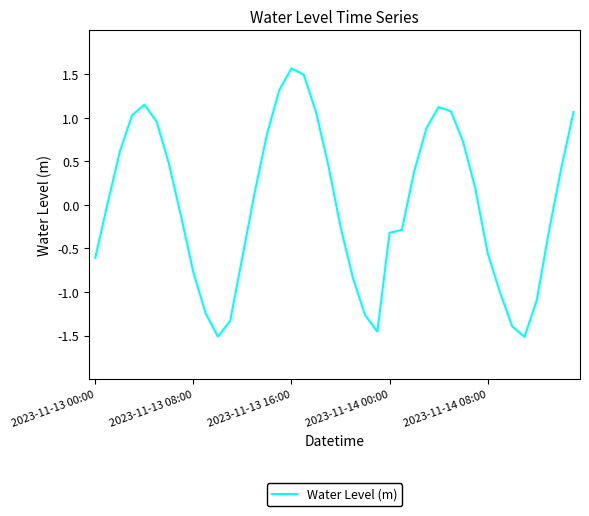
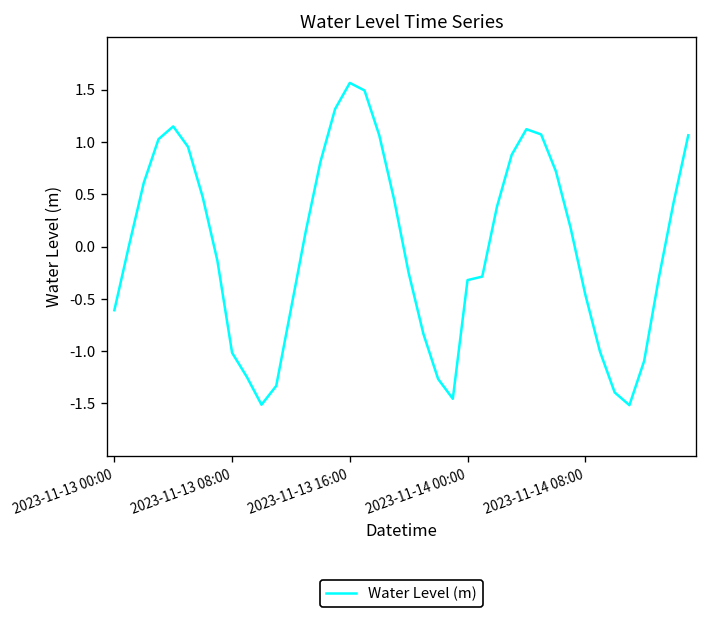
2023-11-13 08:00: -0.8 -> -1.0
2023-11-14 08:00: -0.6 -> -0.5
